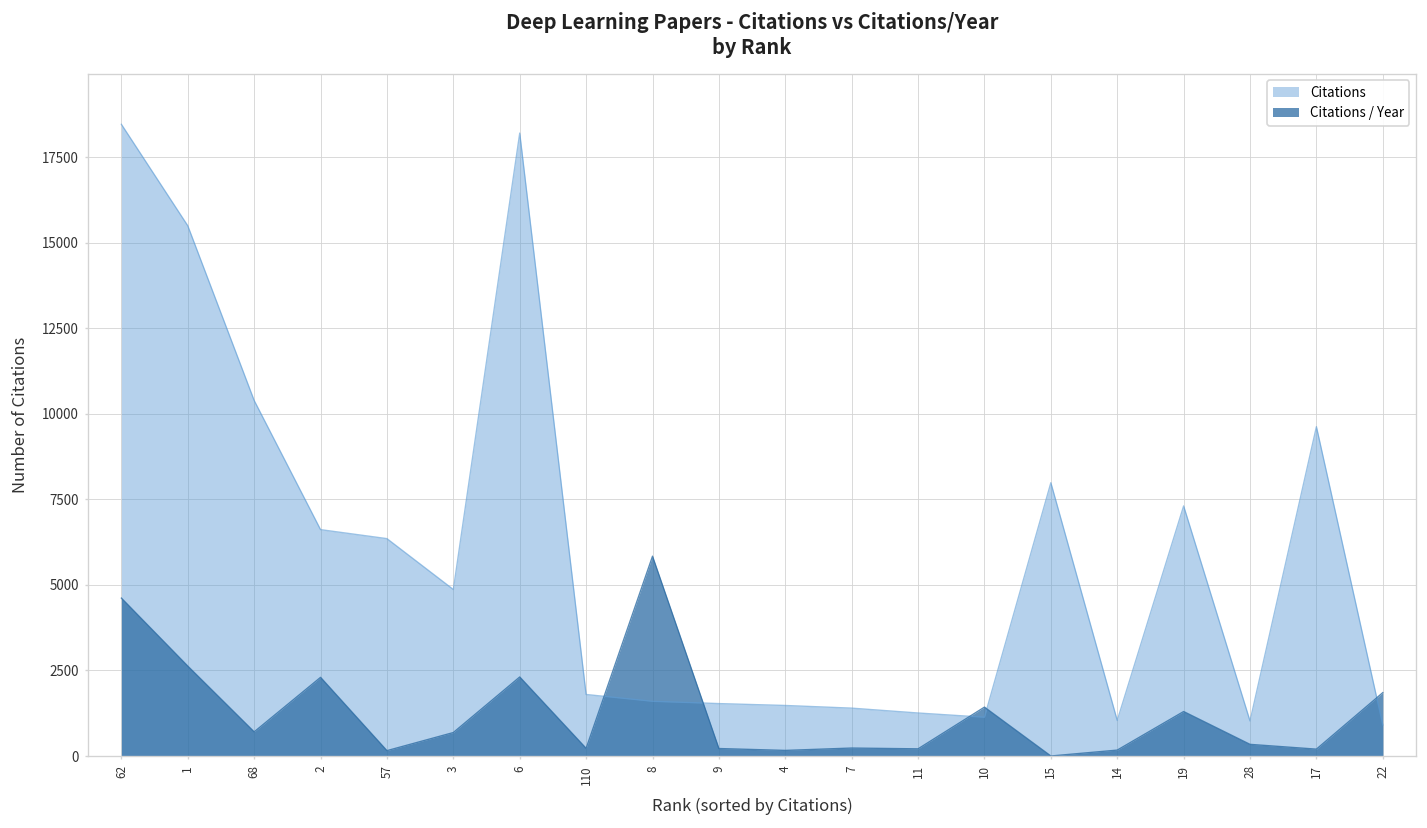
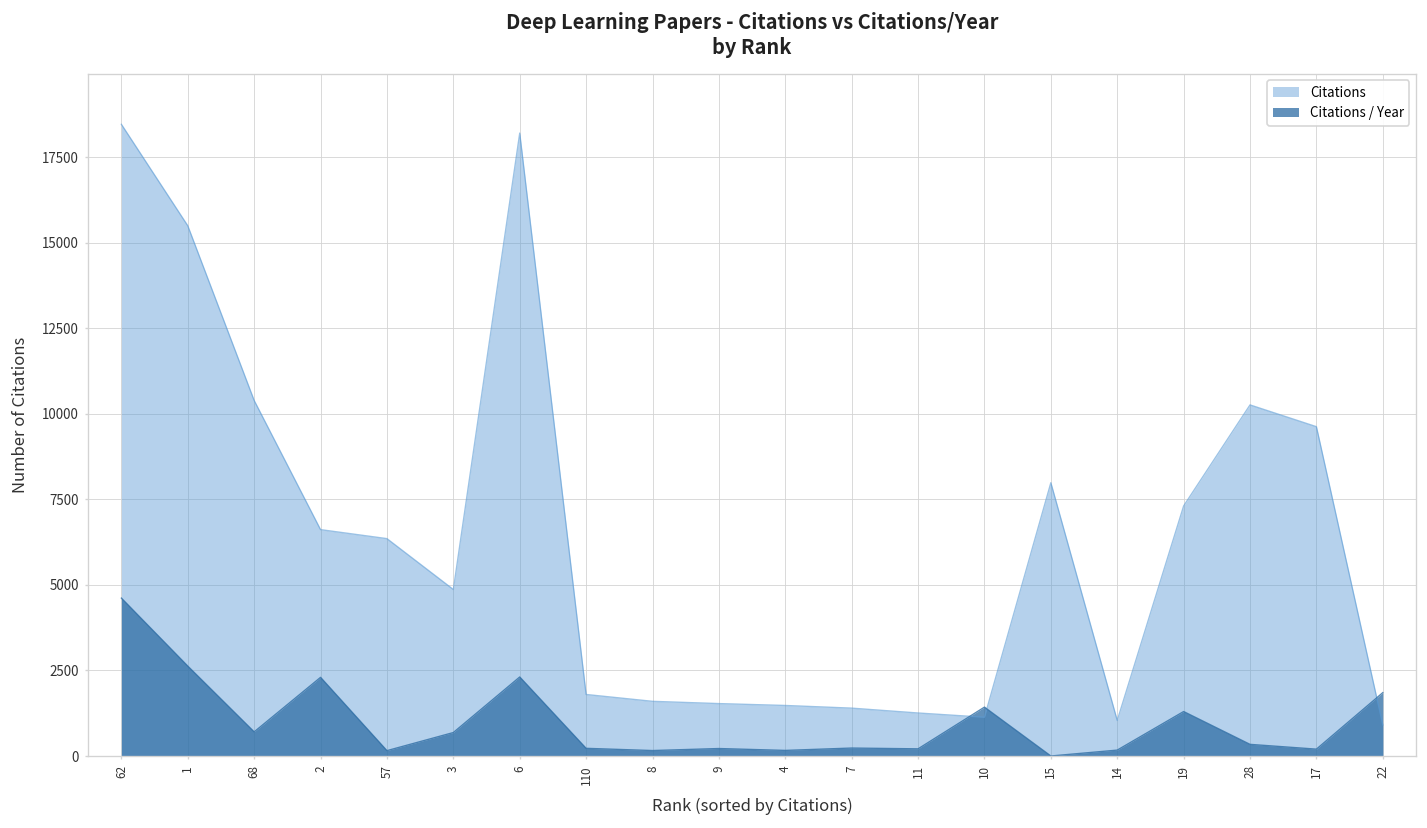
Citations / Year, 8: 5800 -> 200
Citations, 28: 1000 -> 10300
